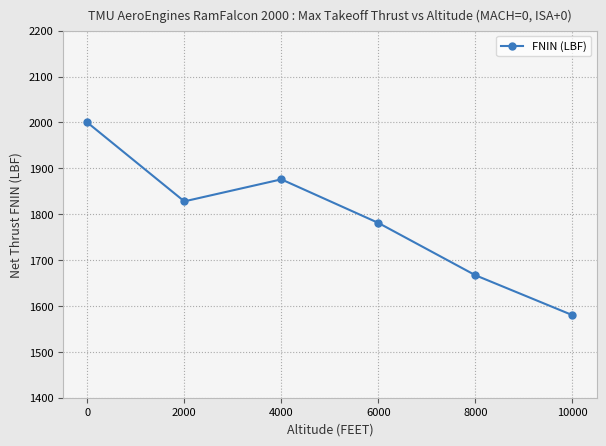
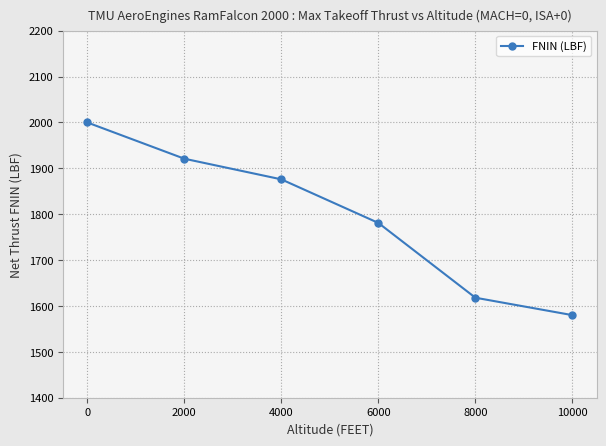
2000: 1830 -> 1920
8000: 1670 -> 1620
